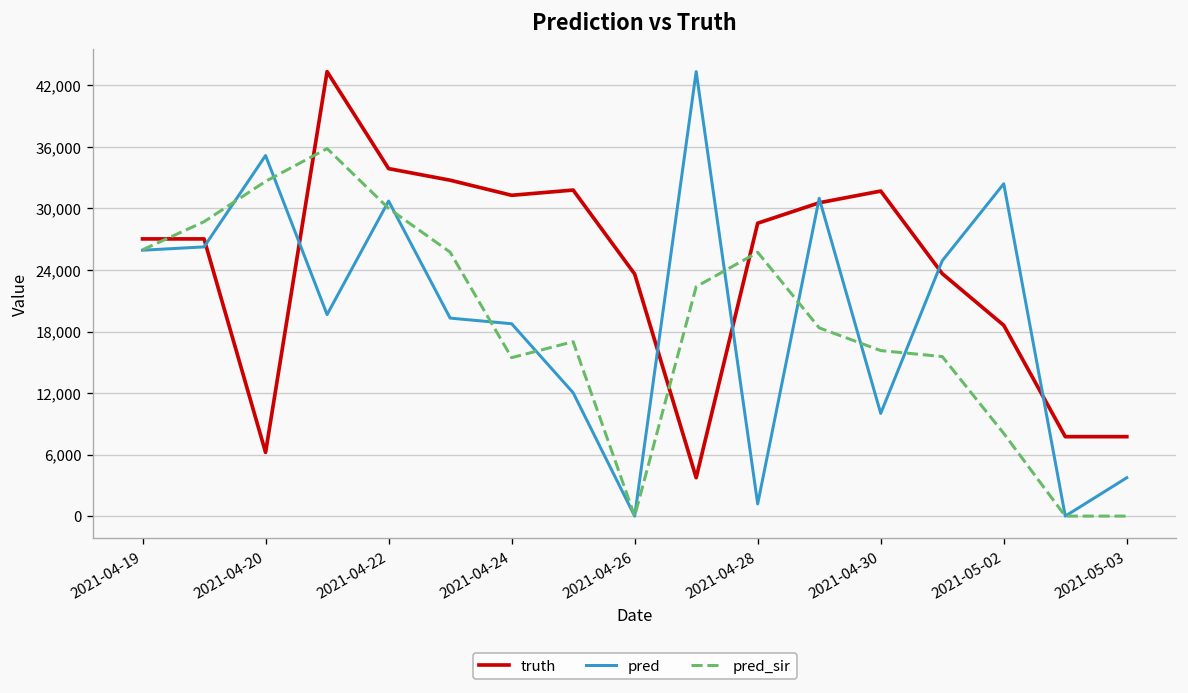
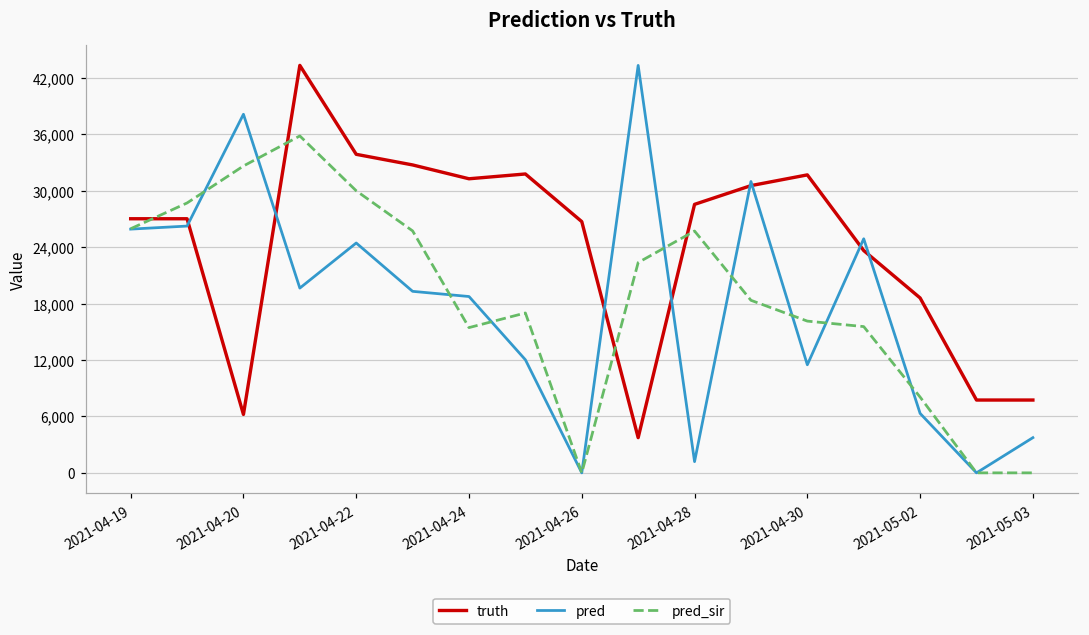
pred, 2021-04-20: 35,000 -> 38,000
pred, 2021-04-22: 31,000 -> 24,000
truth, 2021-04-26: 24,000 -> 27,000
pred, 2021-04-30: 10,000 -> 11,000
pred, 2021-05-02: 32,000 -> 6,000
